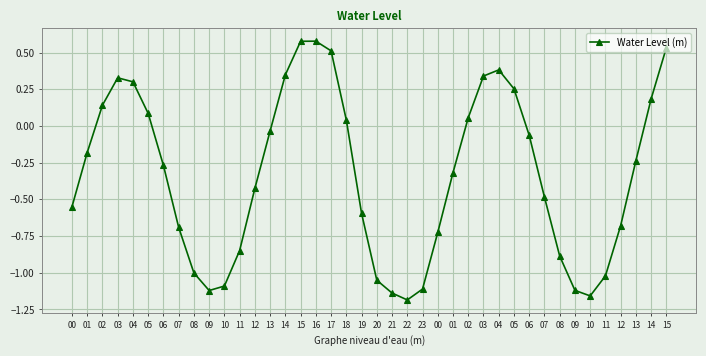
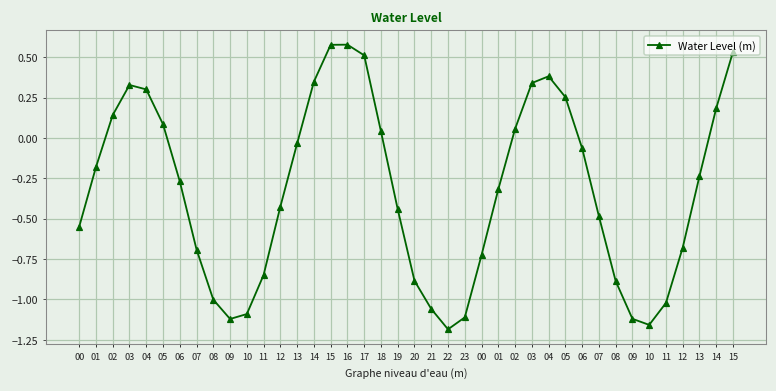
19: -0.60 -> -0.44
20: -1.05 -> -0.88
21: -1.14 -> -1.06
